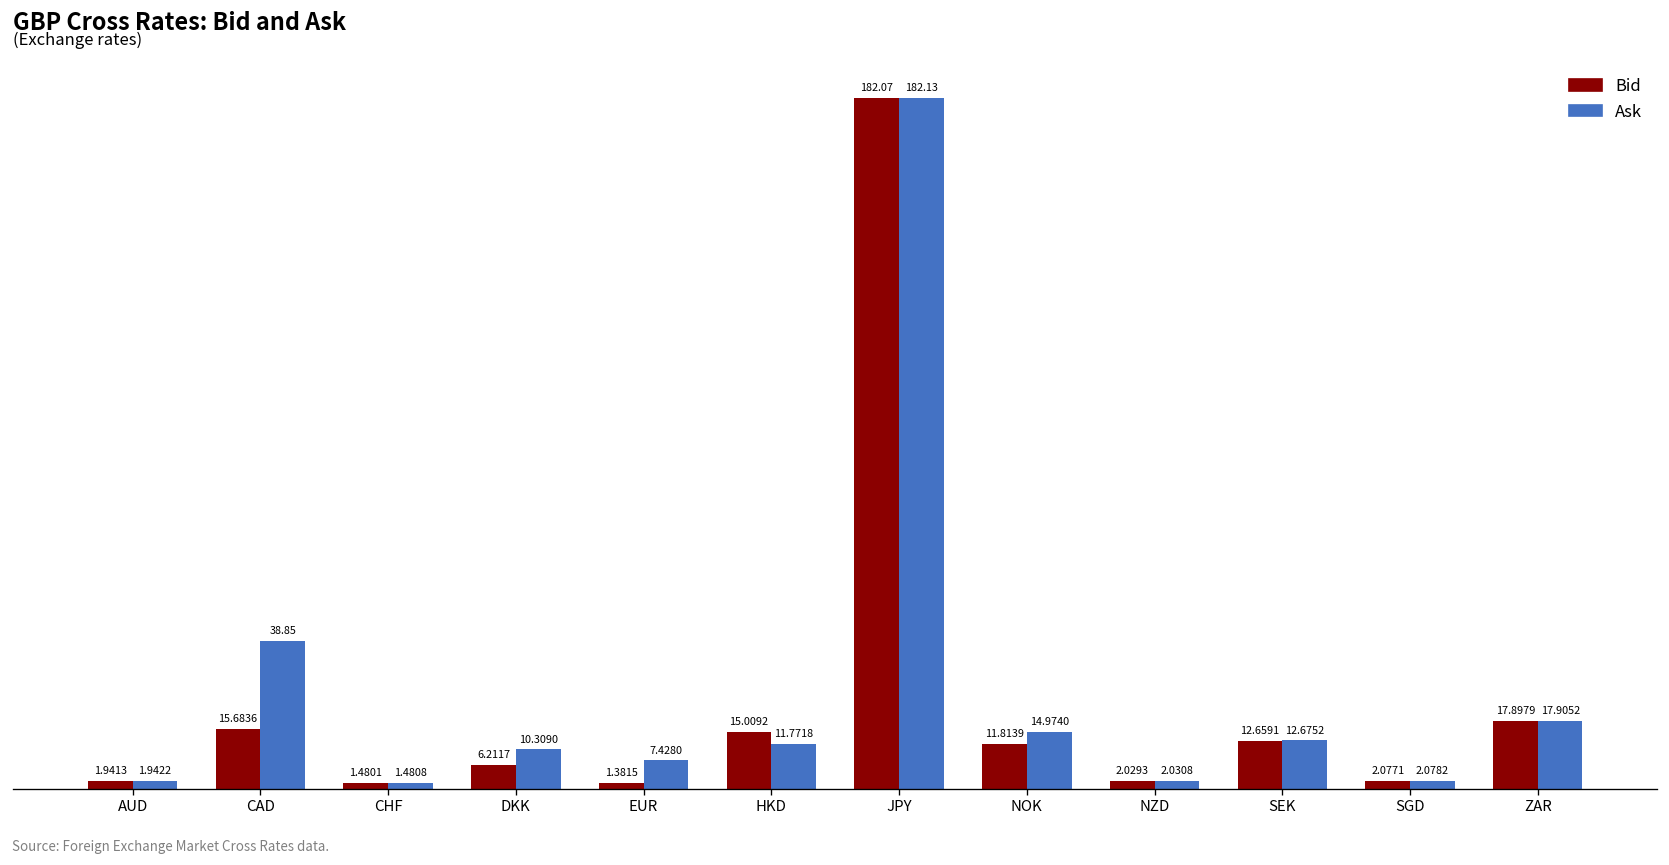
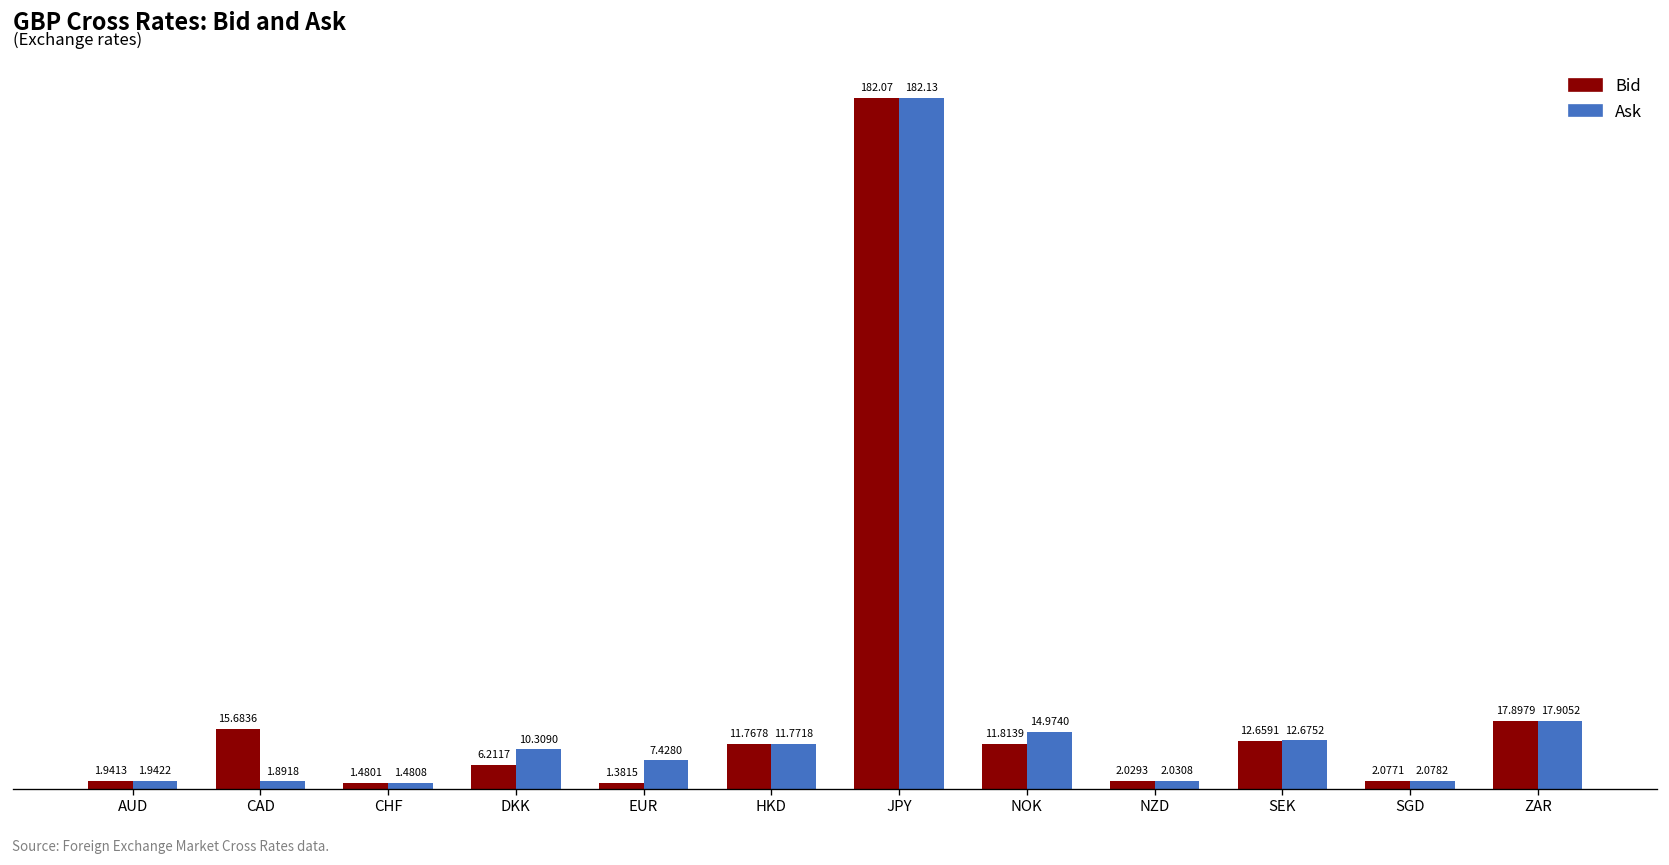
Ask, CAD: 38.85 -> 1.8918
Bid, HKD: 15.0092 -> 11.7678
